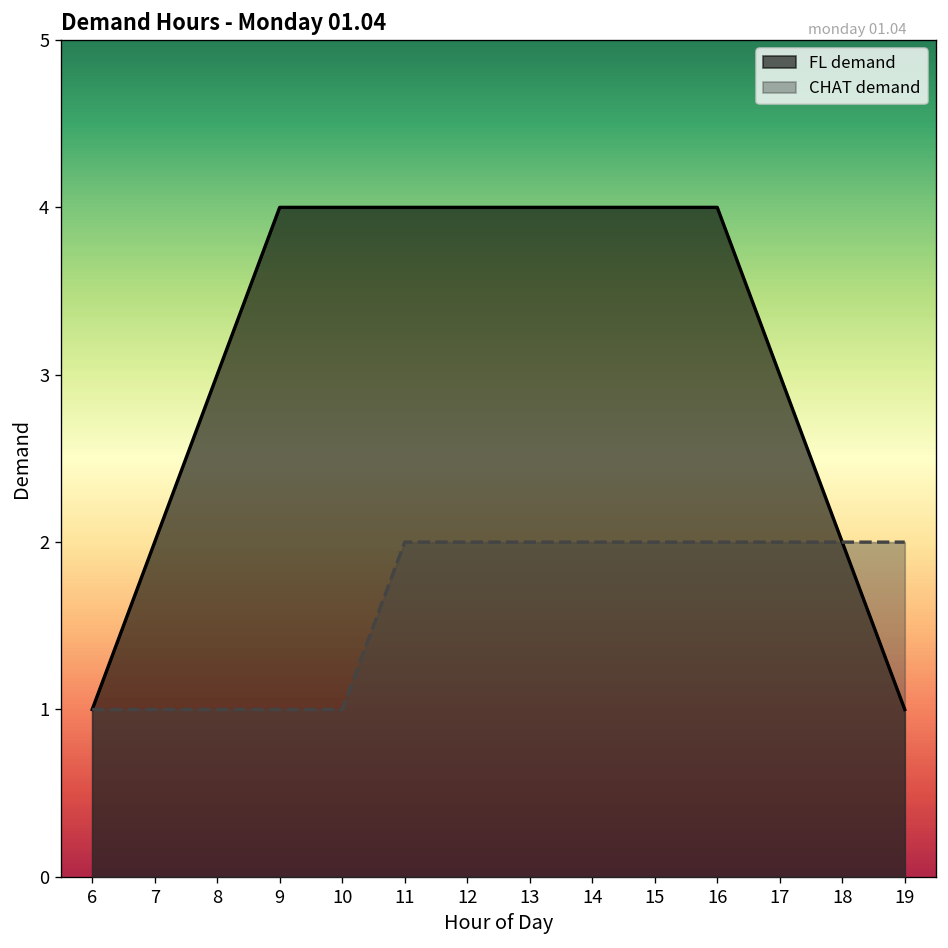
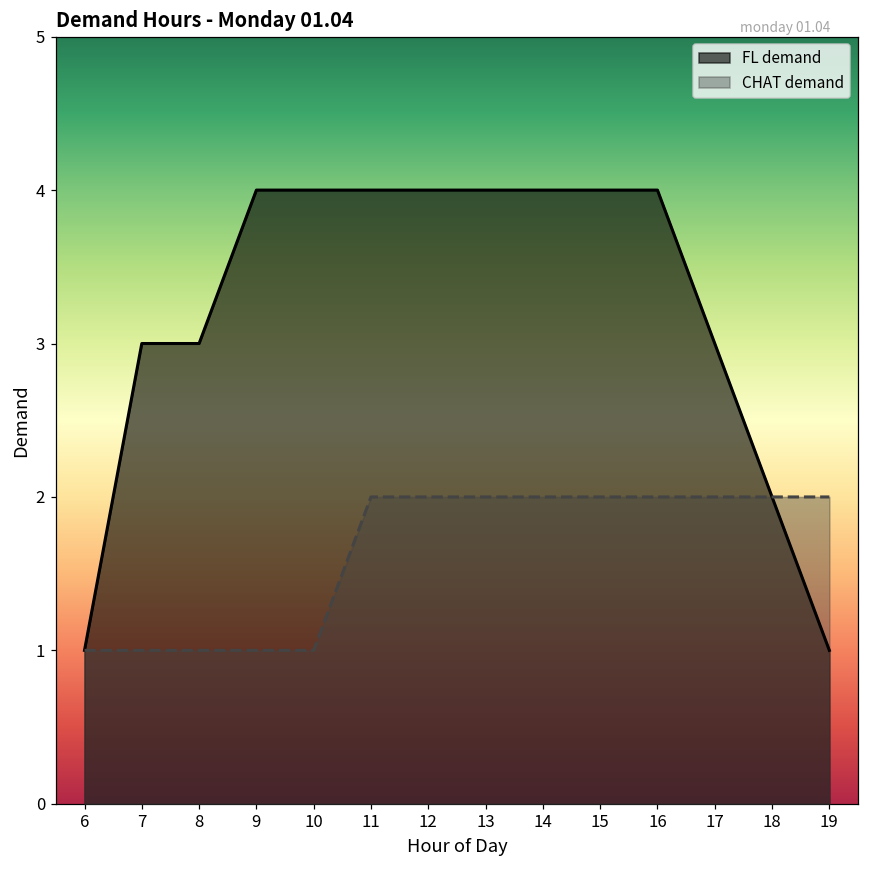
FL demand, 7: 2.00 -> 3.00
